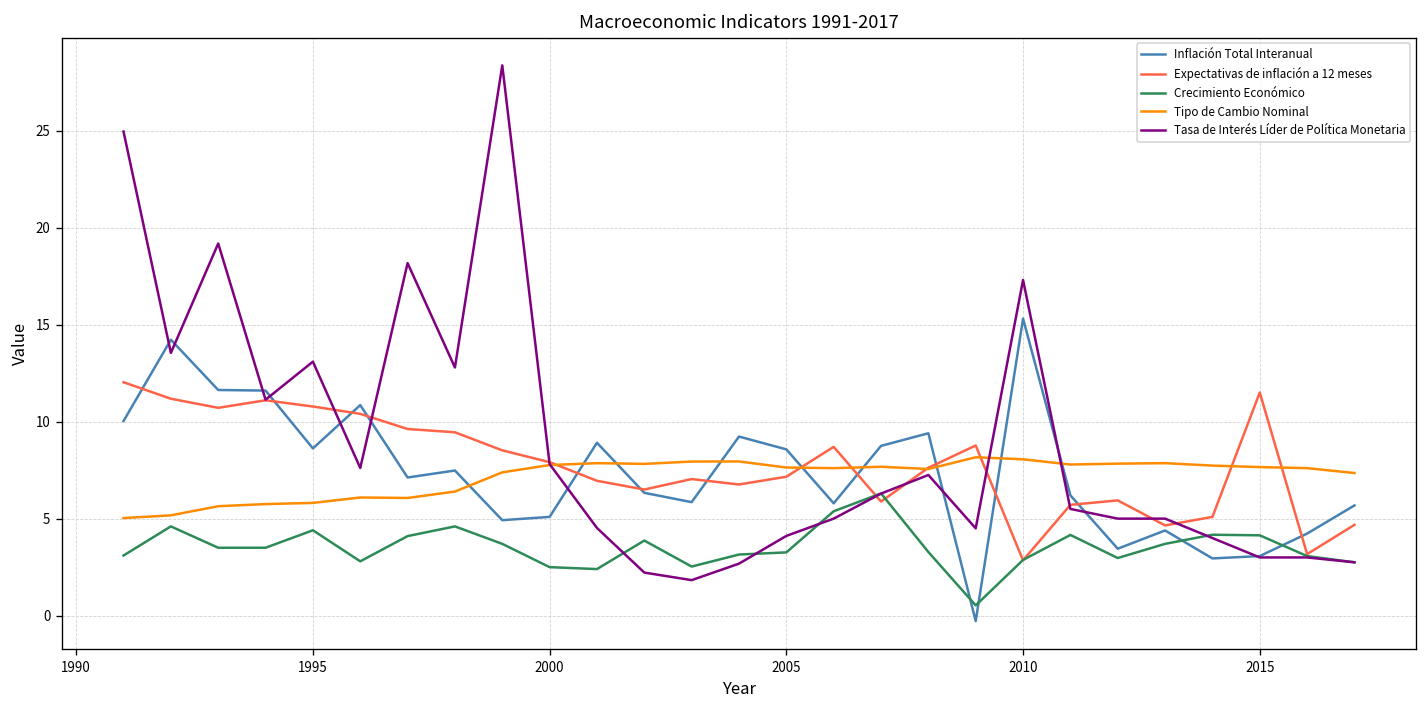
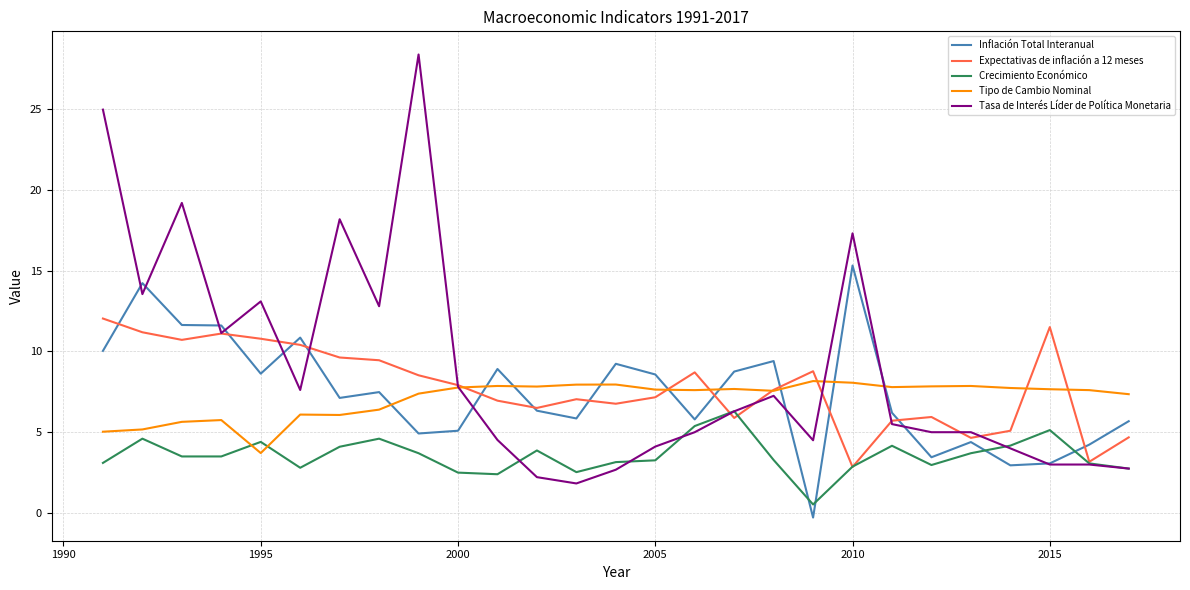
Tipo de Cambio Nominal, 1995: 5.8 -> 3.7
Crecimiento Económico, 2015: 4.1 -> 5.1
